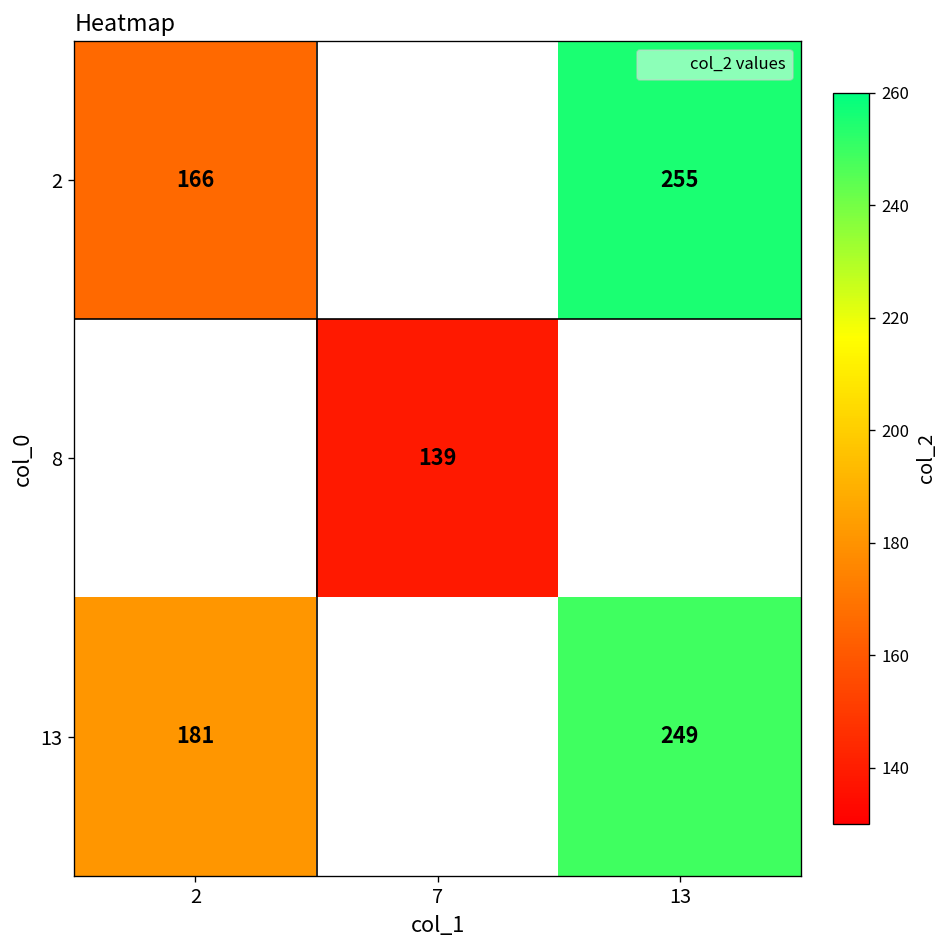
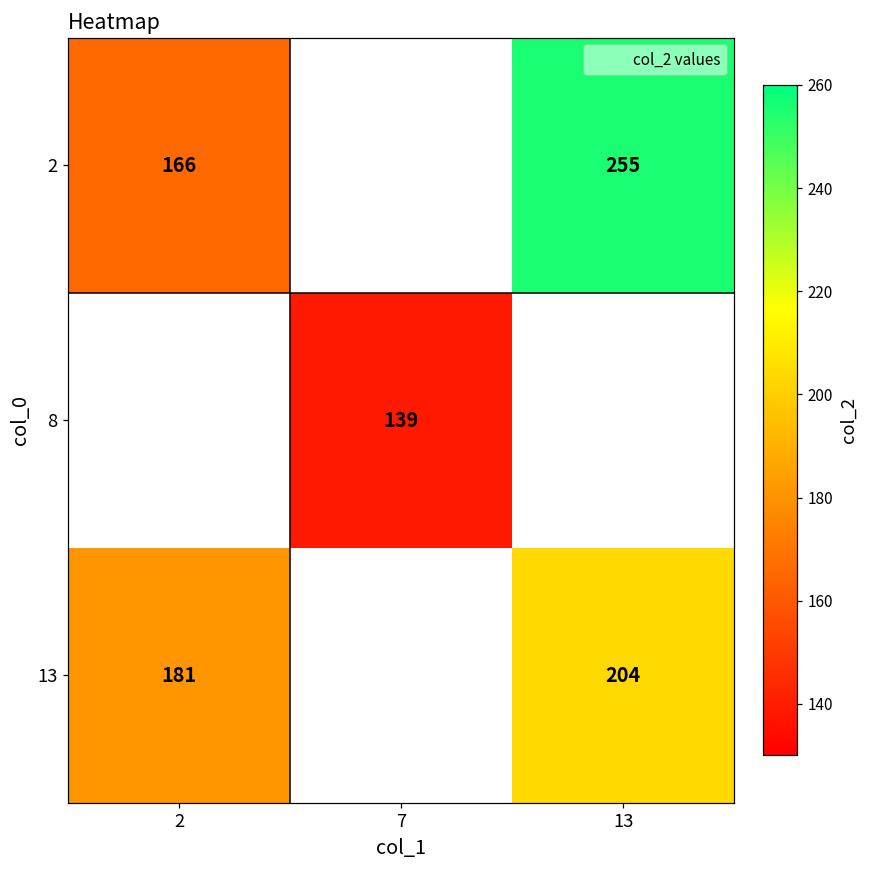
13, 13: 249 -> 204
